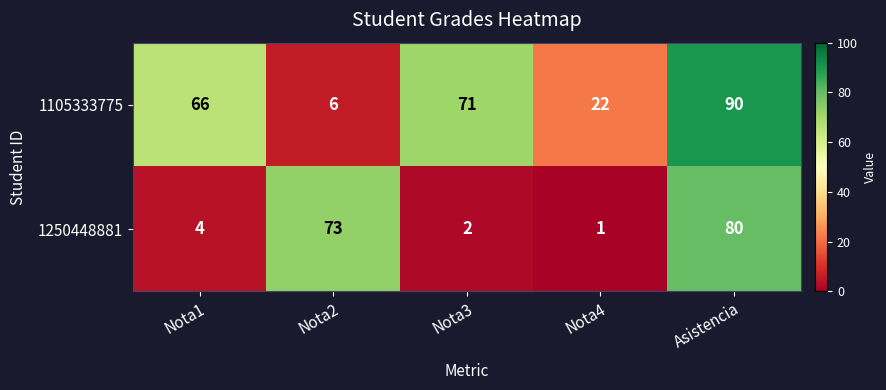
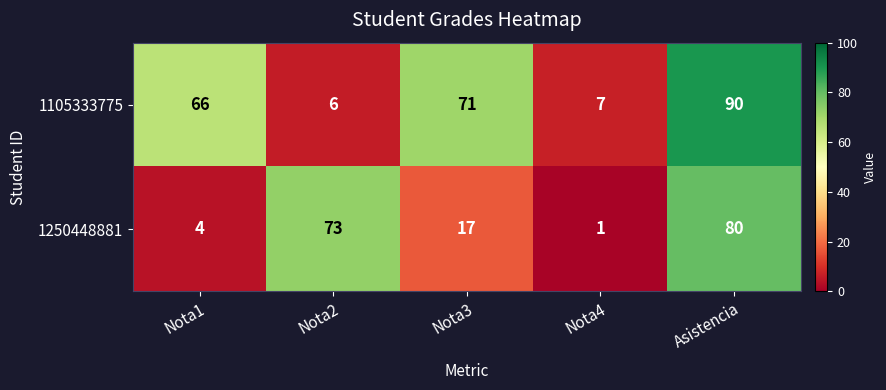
1105333775, Nota4: 22 -> 7
1250448881, Nota3: 2 -> 17
